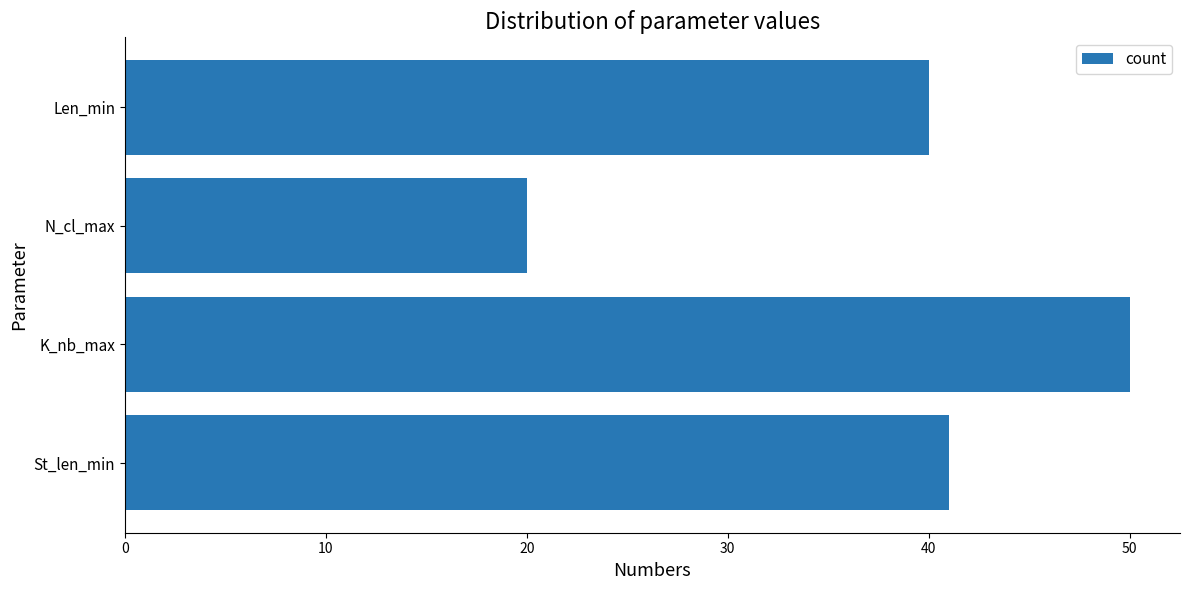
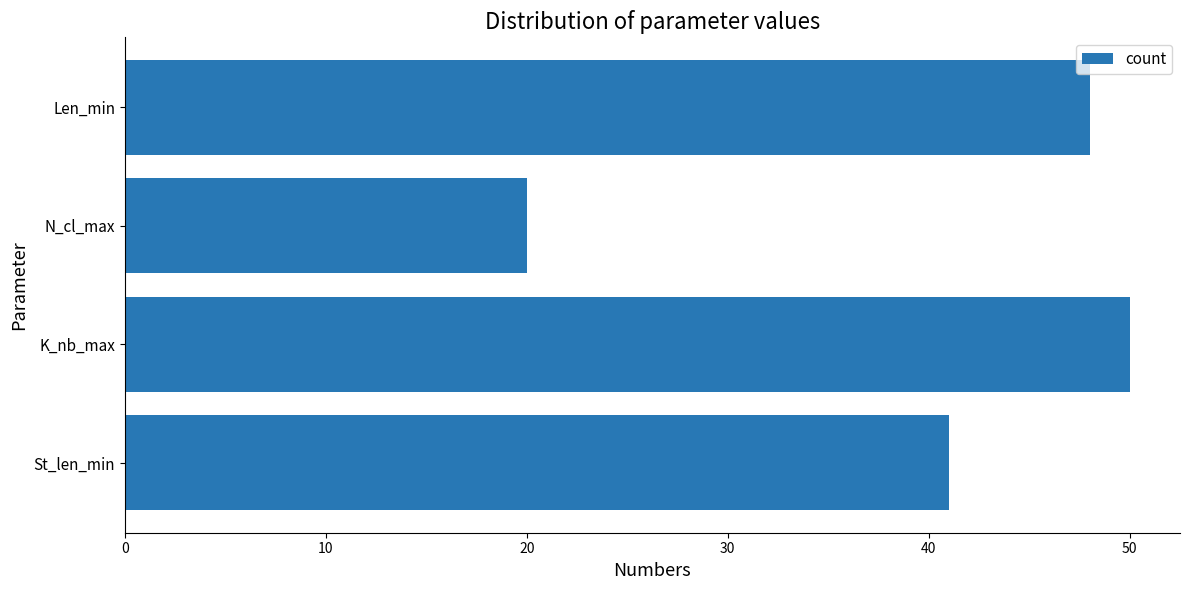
Len_min: 40 -> 48
